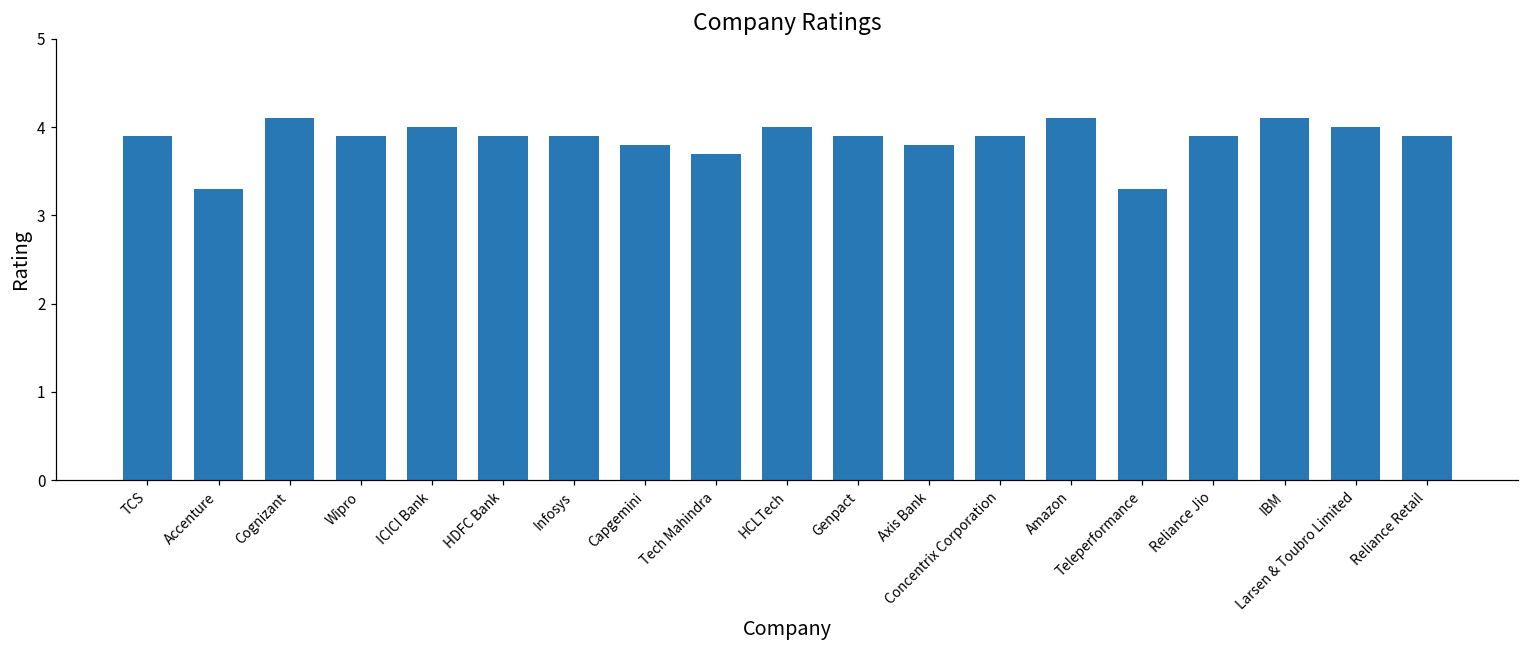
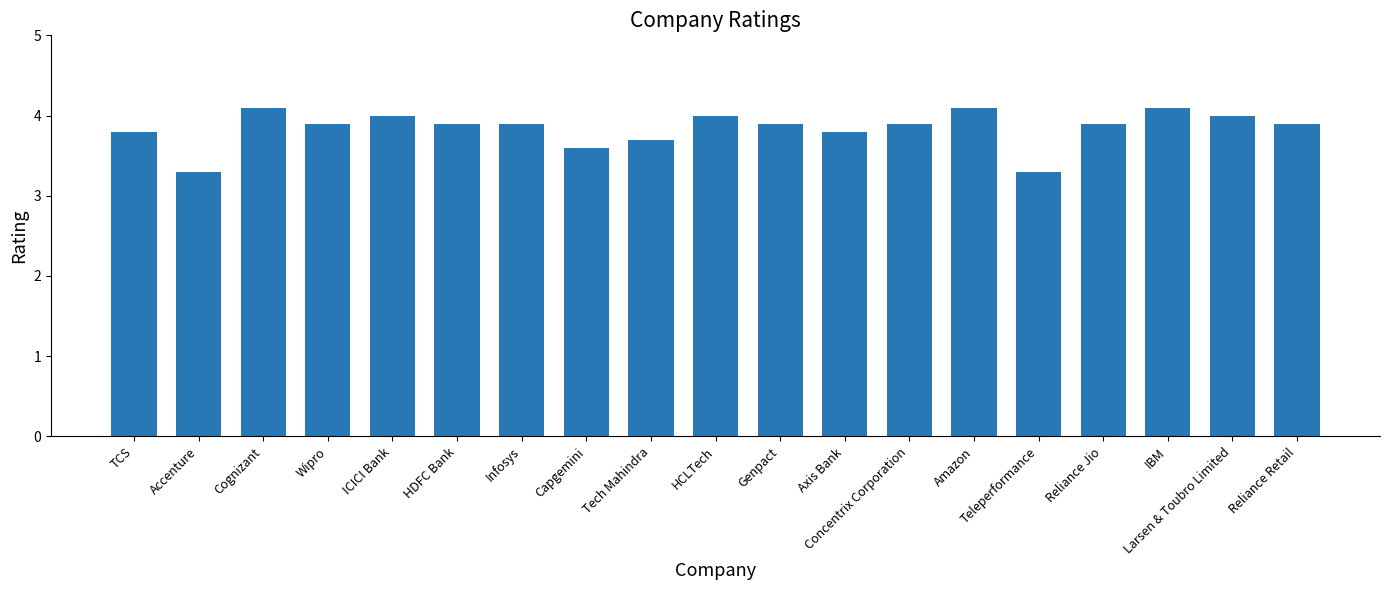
TCS: 3.9 -> 3.8
Capgemini: 3.8 -> 3.6
